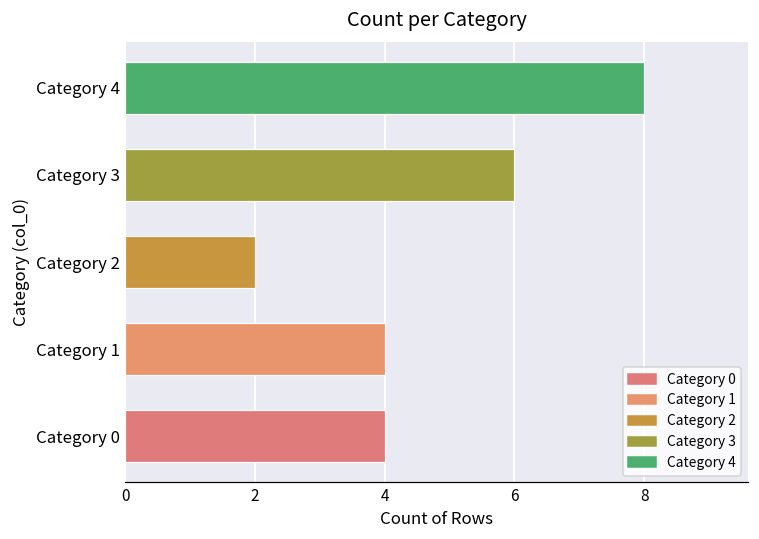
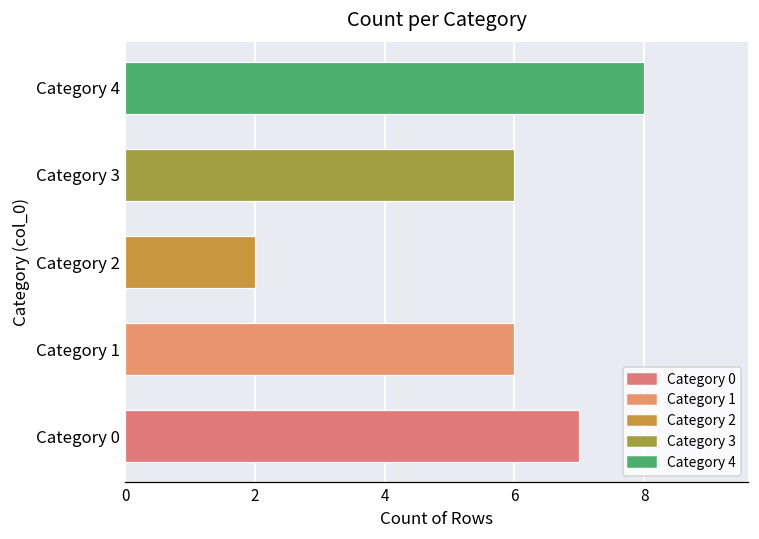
Category 1: 4 -> 6
Category 0: 4 -> 7
